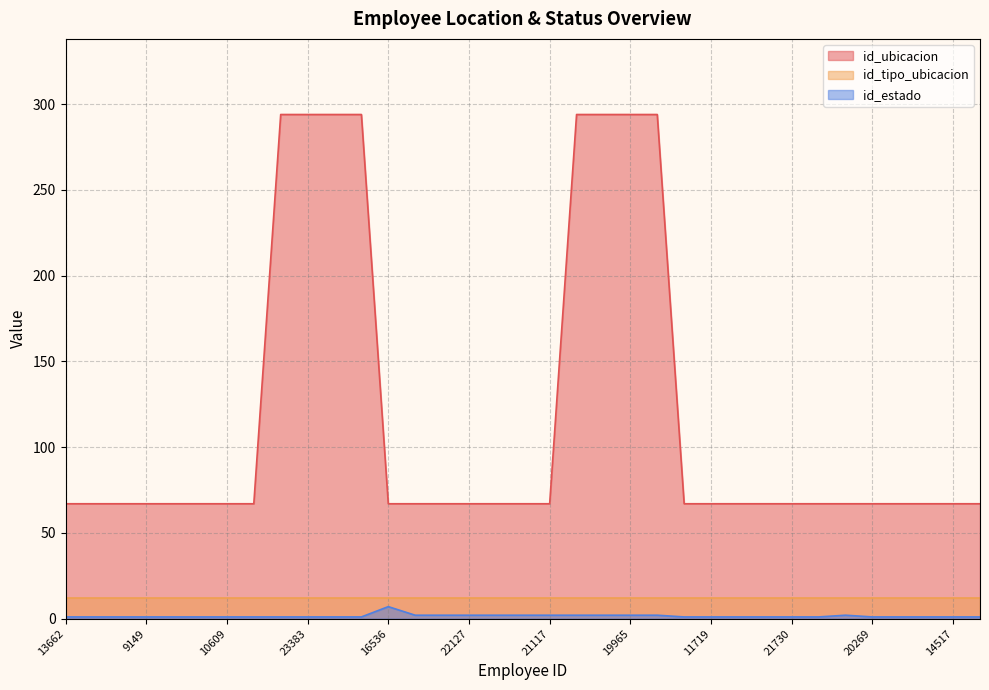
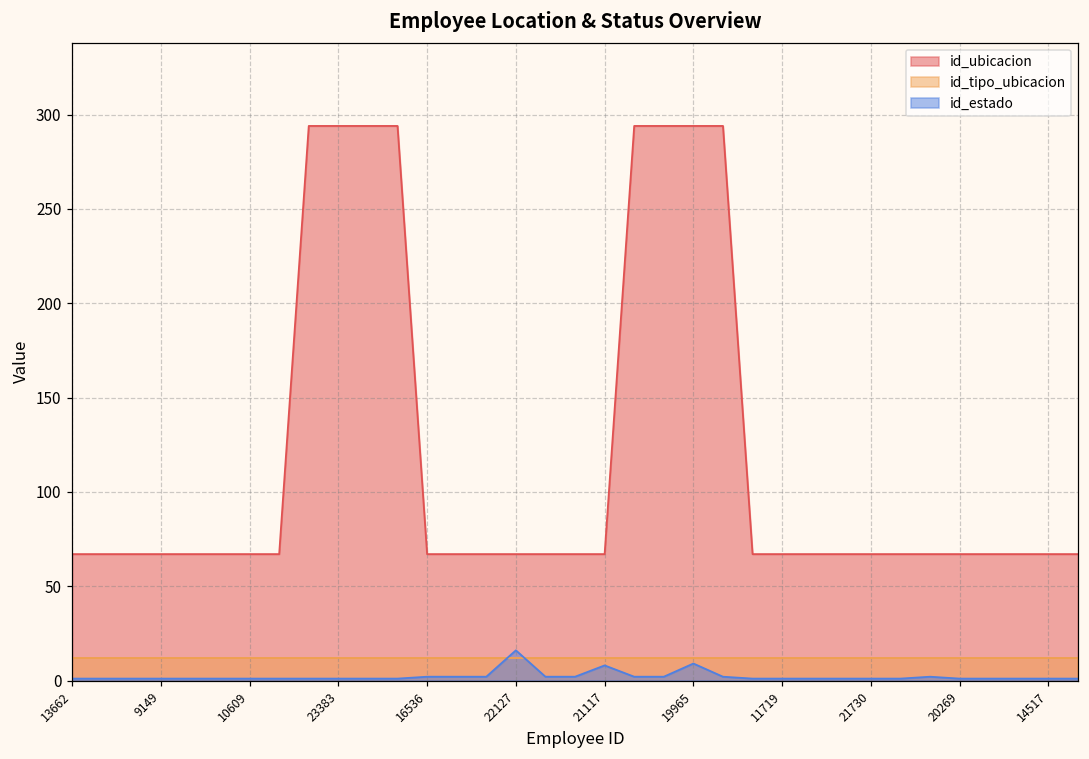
id_estado, 16536: 7 -> 2
id_estado, 22127: 2 -> 16
id_estado, 21117: 2 -> 8
id_estado, 19965: 2 -> 9
